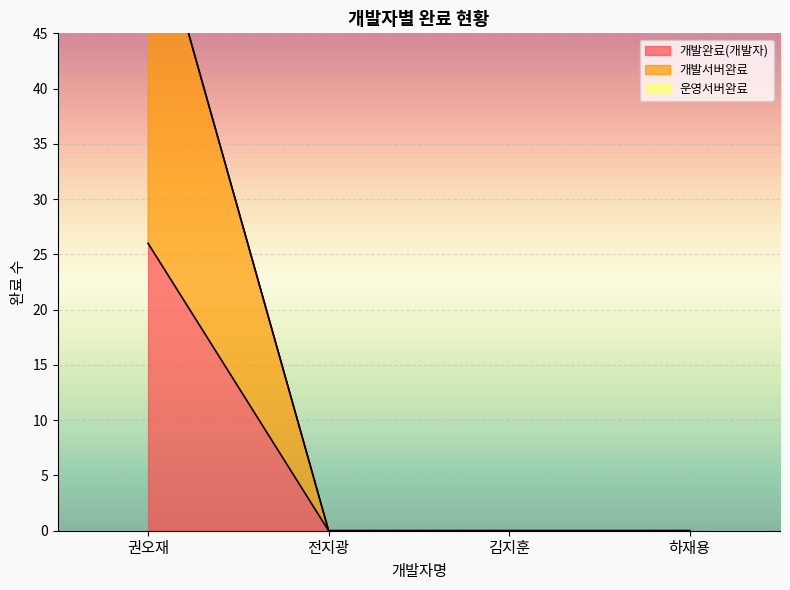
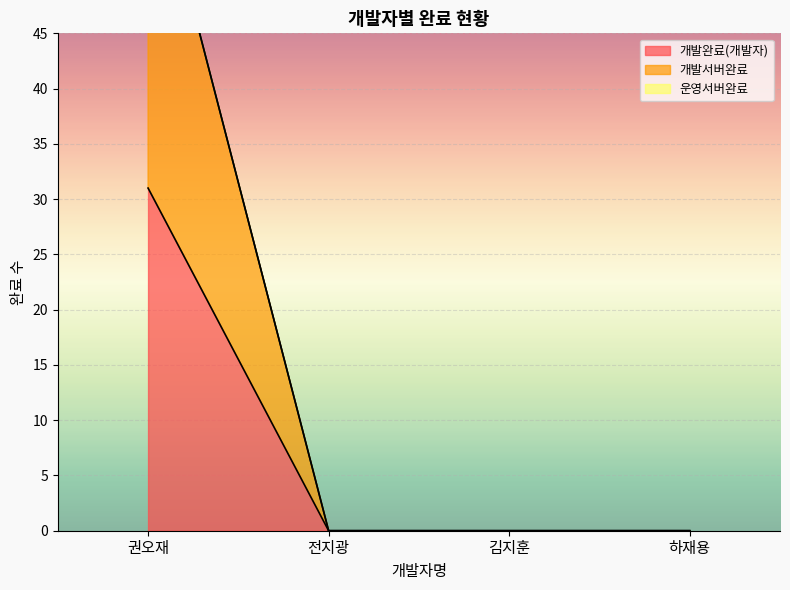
개발완료(개발자), 권오재: 26 -> 31
